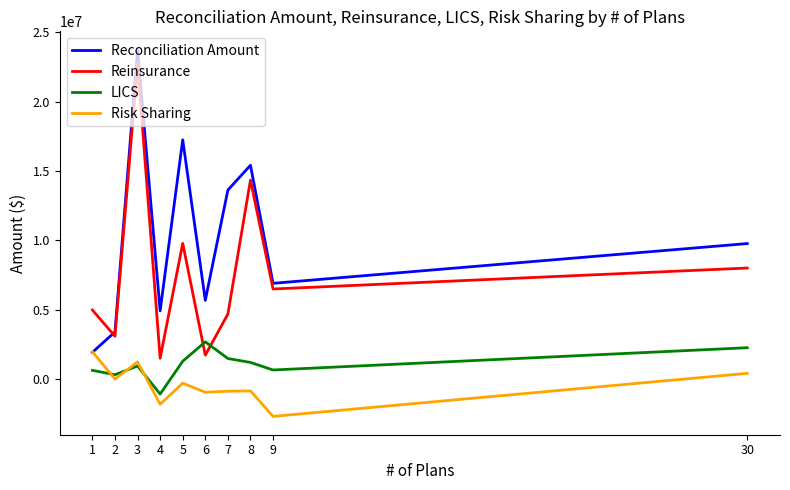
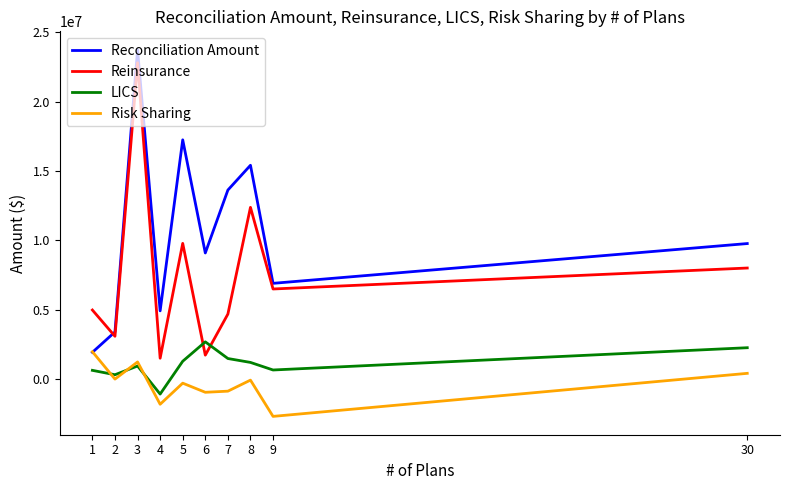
Reconciliation Amount, 6: 5700000 -> 9100000
Reinsurance, 8: 14400000 -> 12400000
Risk Sharing, 8: -900000 -> -100000
